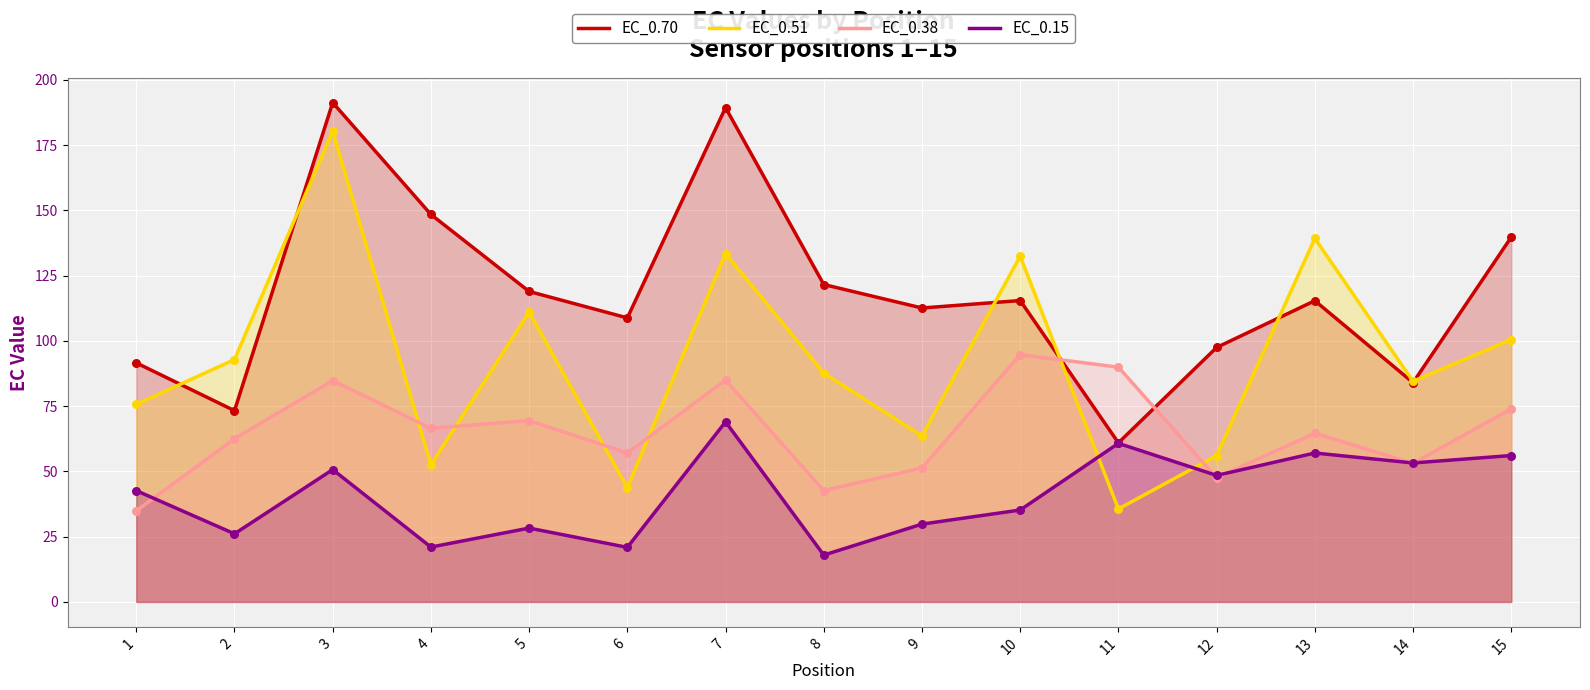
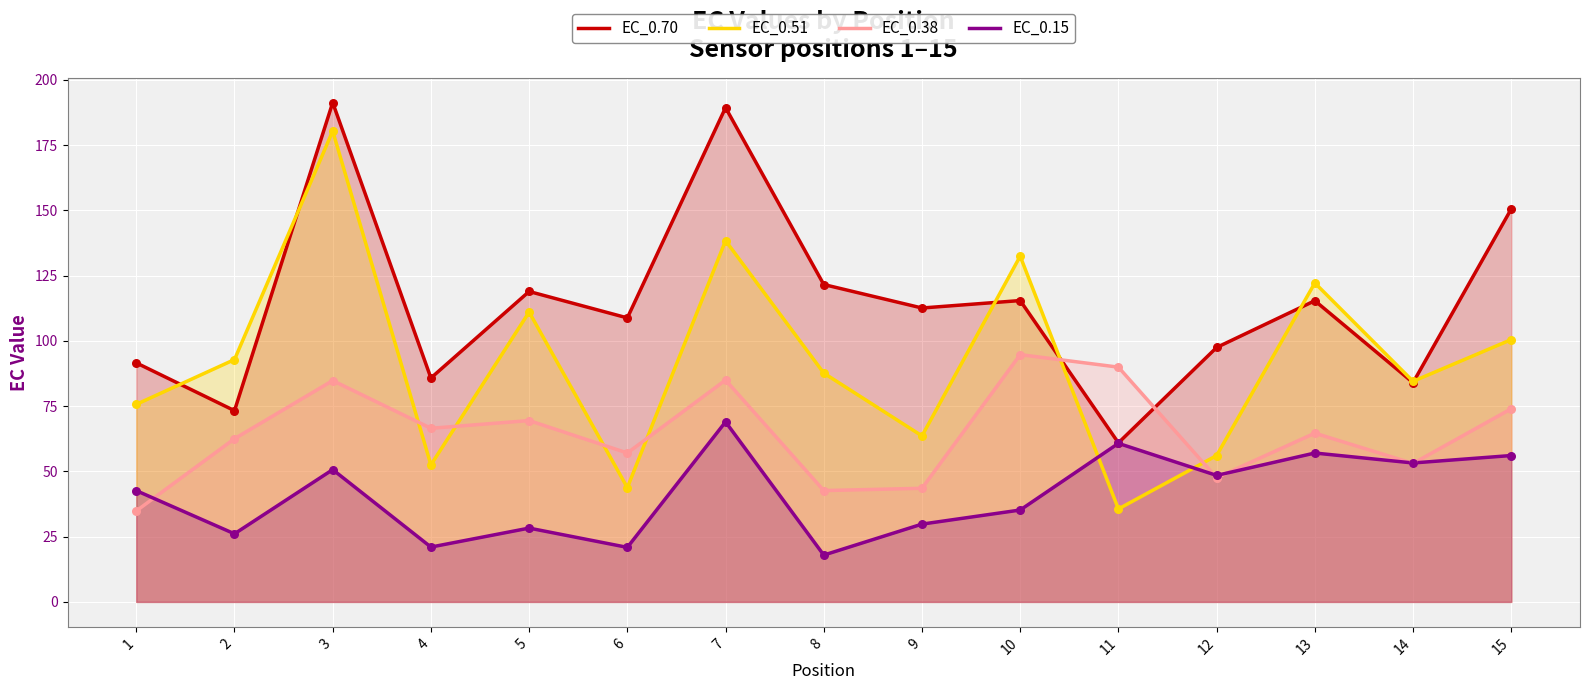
EC_0.70, 4: 148 -> 86
EC_0.51, 7: 133 -> 138
EC_0.38, 9: 51 -> 44
EC_0.51, 13: 139 -> 122
EC_0.70, 15: 140 -> 151
